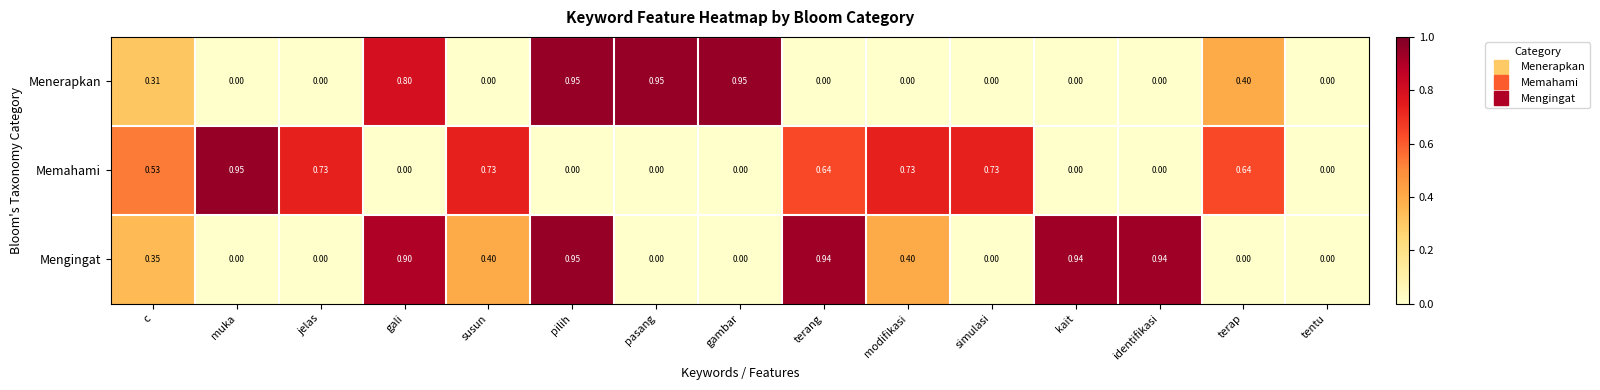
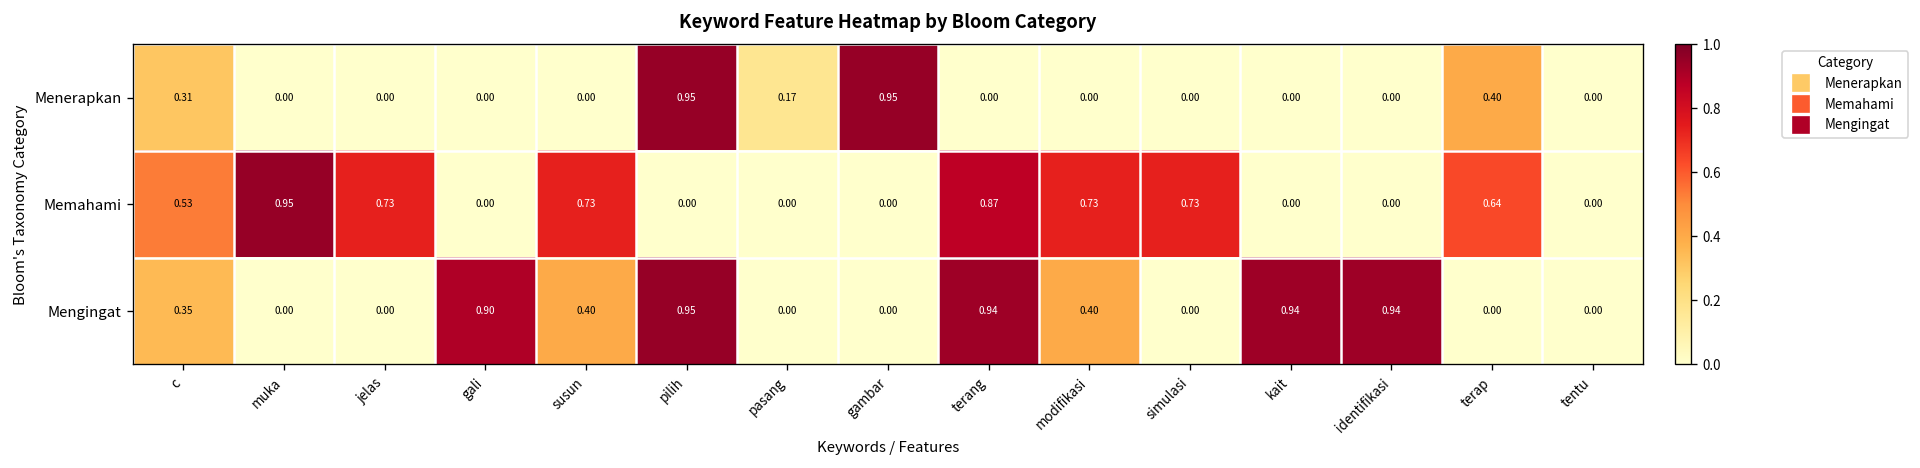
Menerapkan, gali: 0.80 -> 0.00
Menerapkan, pasang: 0.95 -> 0.17
Memahami, terang: 0.64 -> 0.87
